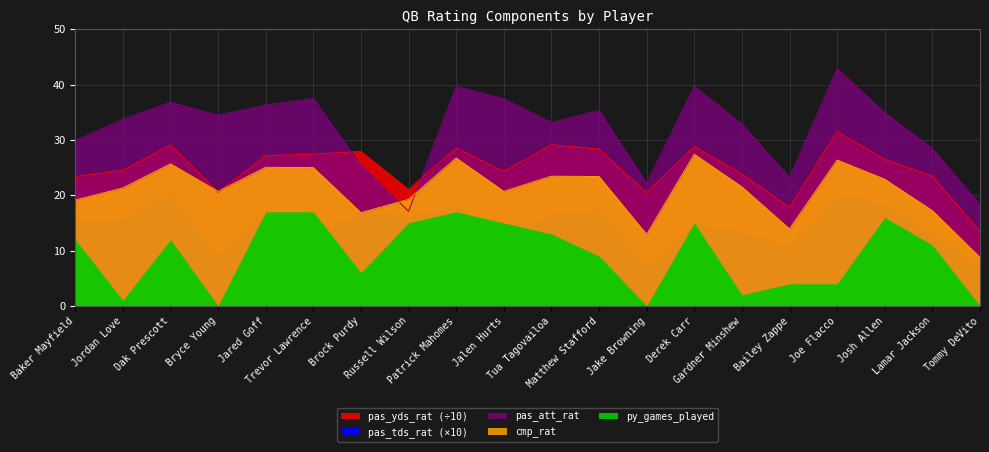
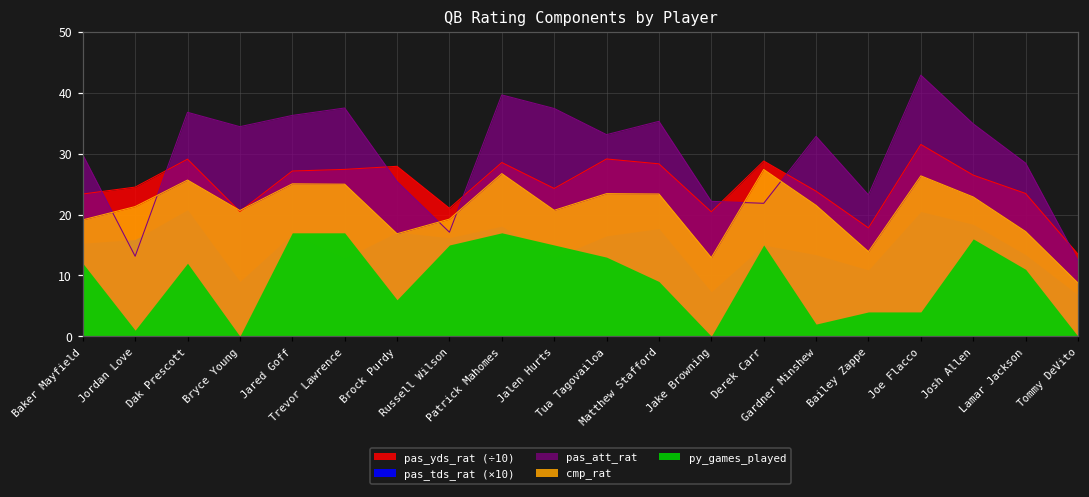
pas_att_rat, Jordan Love: 34 -> 13
pas_att_rat, Derek Carr: 40 -> 22
pas_att_rat, Tommy DeVito: 18 -> 12
